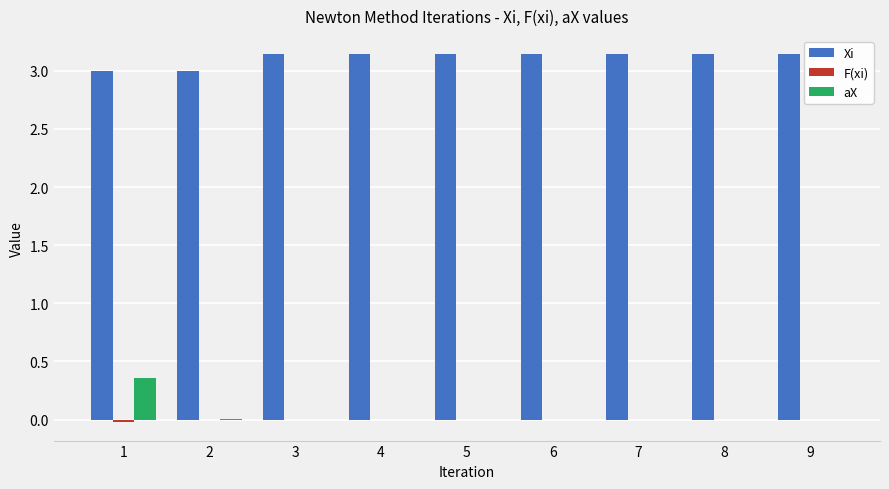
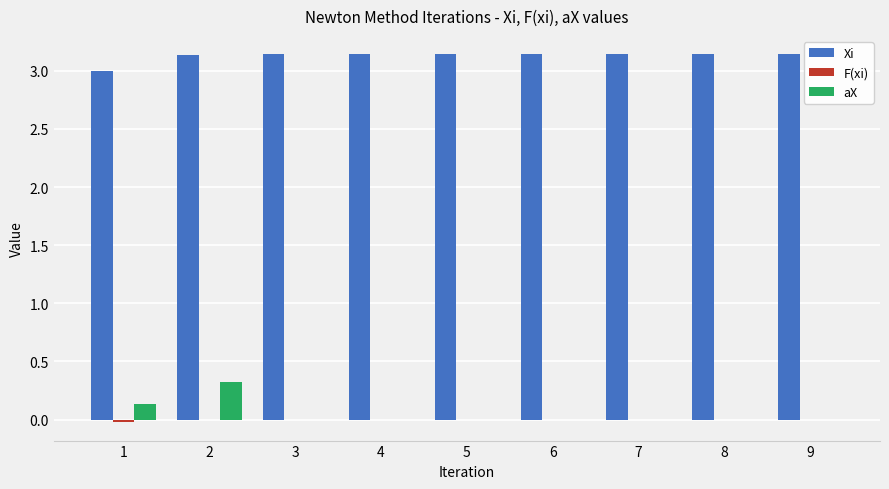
aX, 1: 0.36 -> 0.13
Xi, 2: 3.00 -> 3.13
aX, 2: 0.01 -> 0.32
